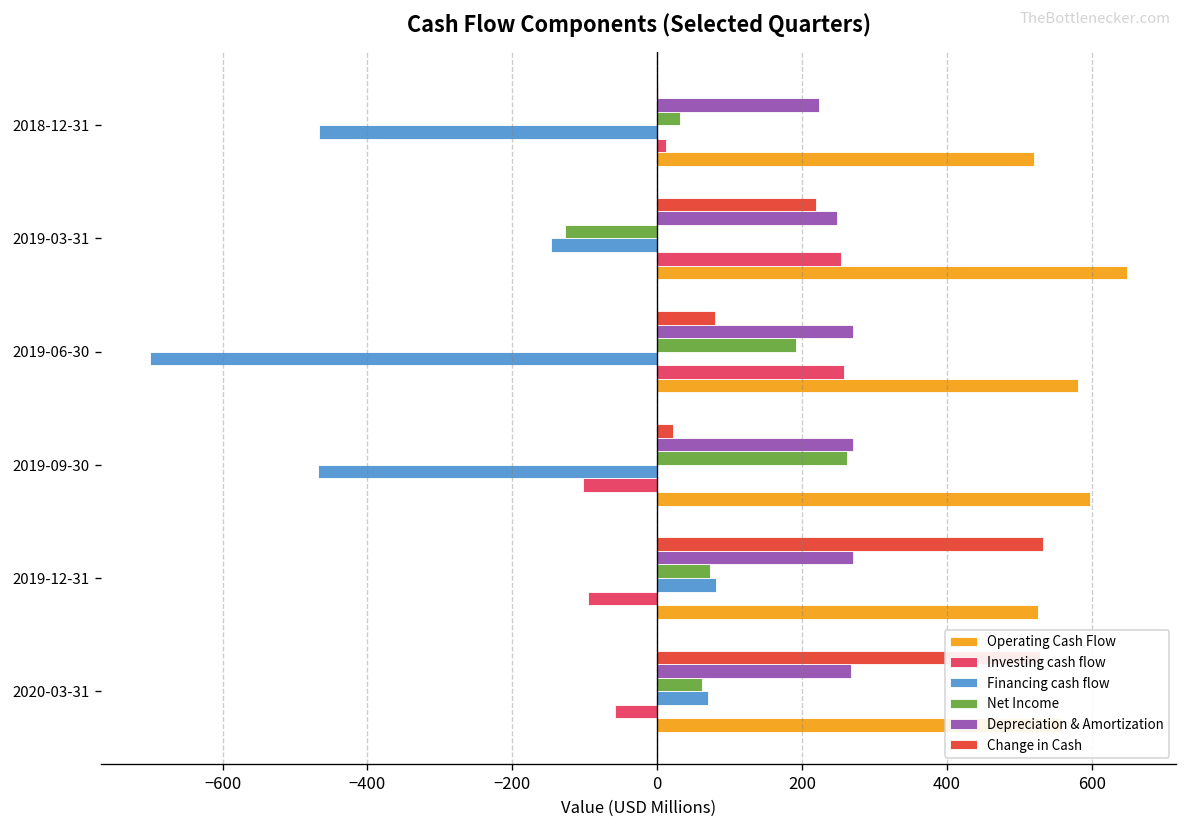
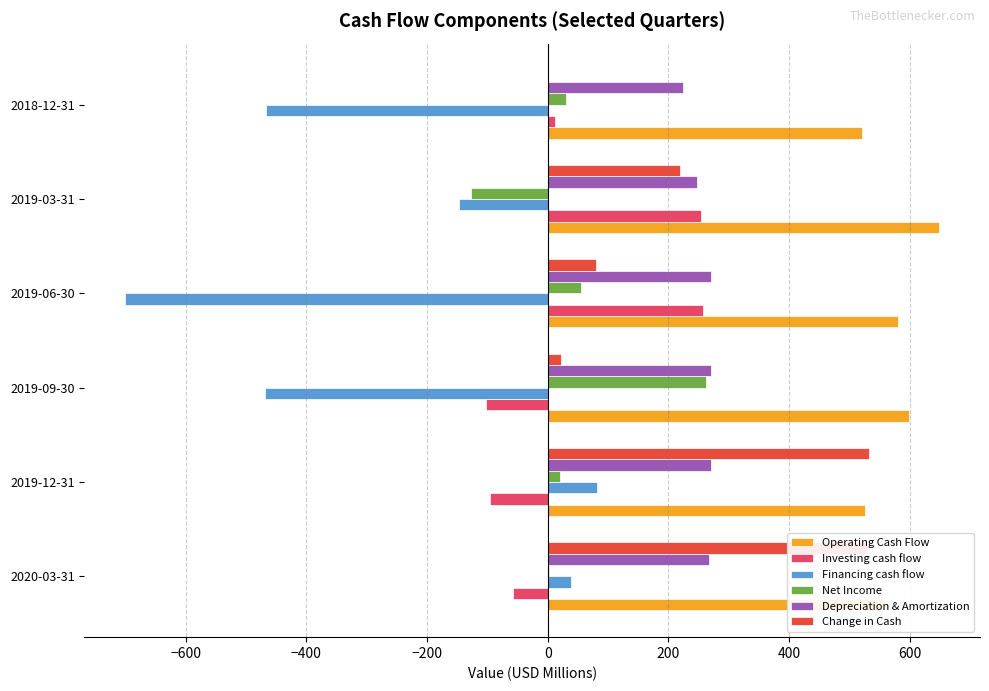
Net Income, 2019-06-30: 190 -> 60
Net Income, 2019-12-31: 70 -> 20
Net Income, 2020-03-31: 60 -> 0
Financing cash flow, 2020-03-31: 70 -> 40
